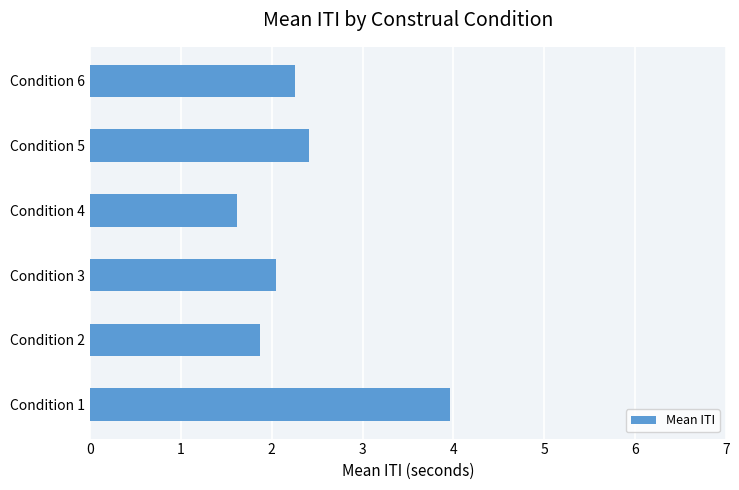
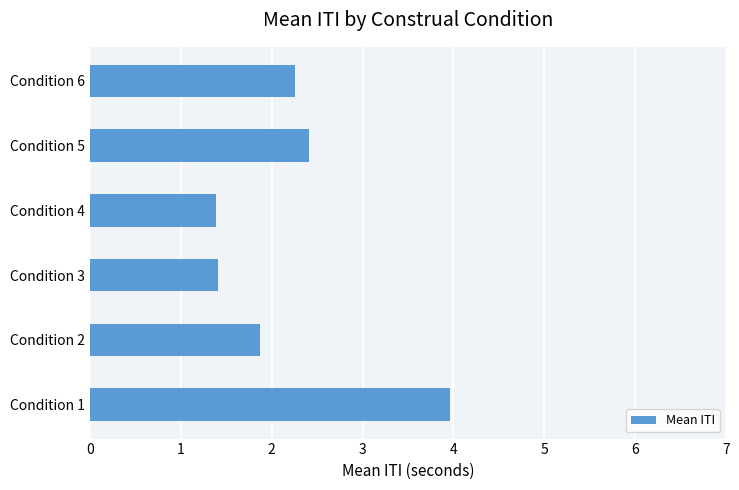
Condition 4: 1.6 -> 1.4
Condition 3: 2.0 -> 1.4
